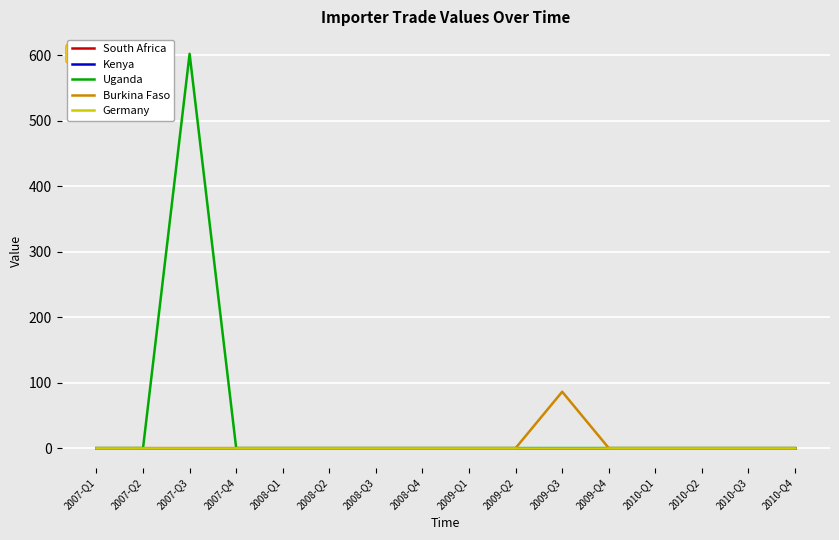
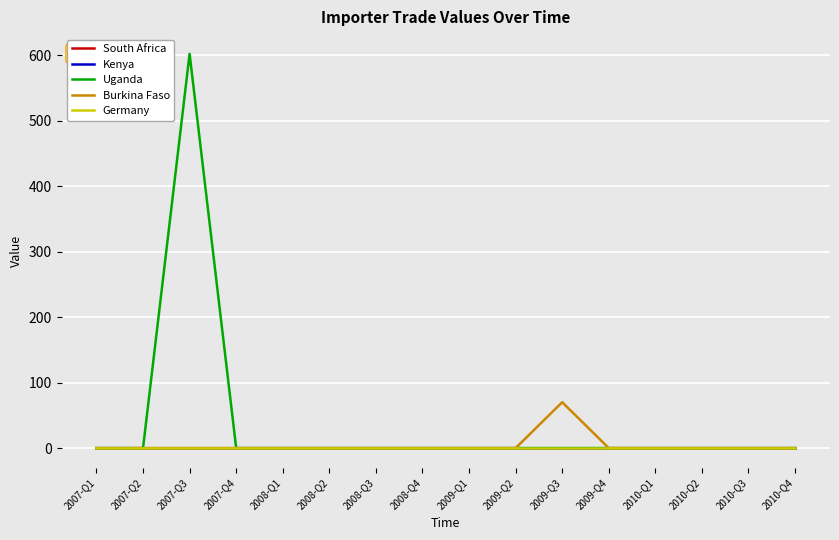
Burkina Faso, 2009-Q3: 90 -> 70
